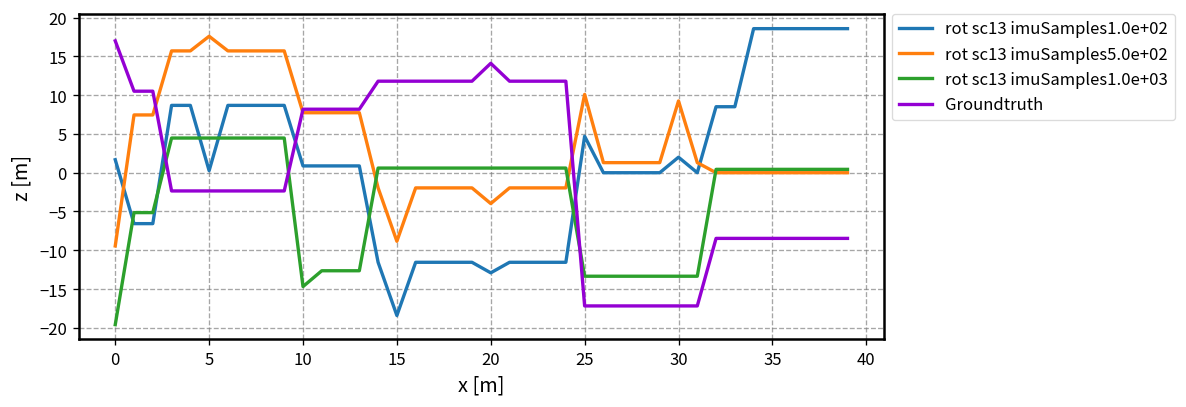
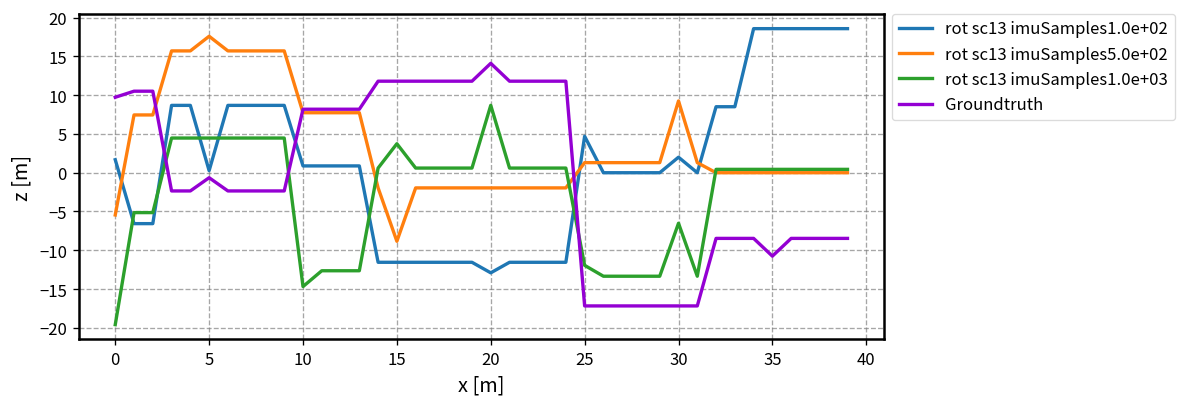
rot sc13 imuSamples5.0e+02, 0: -9 -> -5
Groundtruth, 0: 17 -> 10
Groundtruth, 5: -2 -> -1
rot sc13 imuSamples1.0e+02, 15: -18 -> -12
rot sc13 imuSamples1.0e+03, 15: 1 -> 4
rot sc13 imuSamples5.0e+02, 20: -4 -> -2
rot sc13 imuSamples1.0e+03, 20: 1 -> 9
rot sc13 imuSamples5.0e+02, 25: 10 -> 1
rot sc13 imuSamples1.0e+03, 25: -13 -> -12
rot sc13 imuSamples1.0e+03, 30: -13 -> -7
Groundtruth, 35: -8 -> -11
